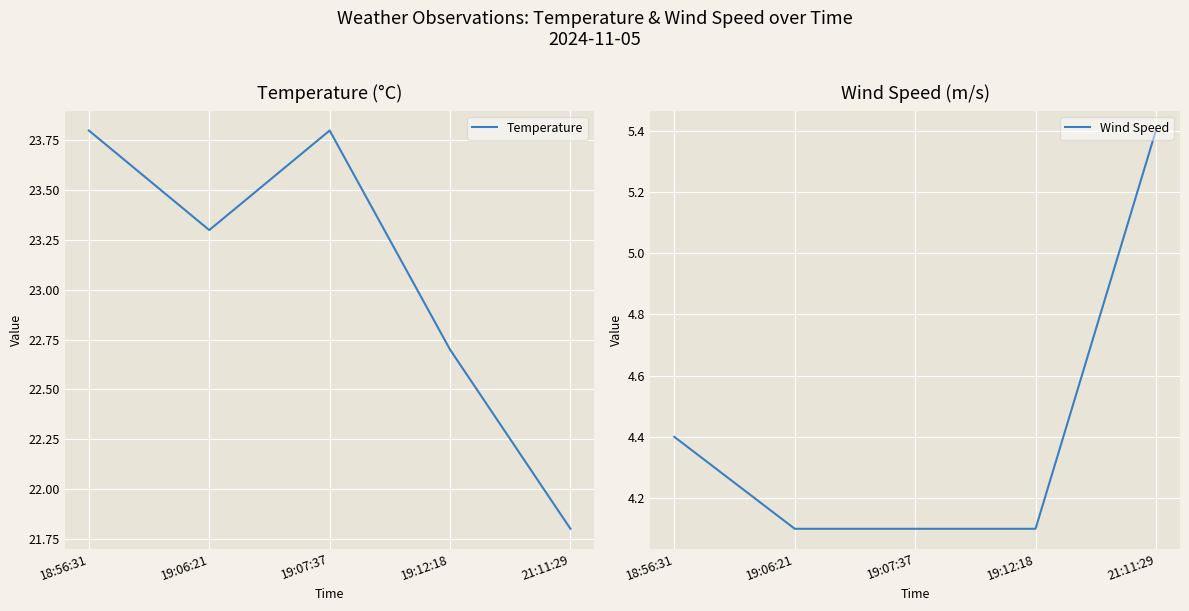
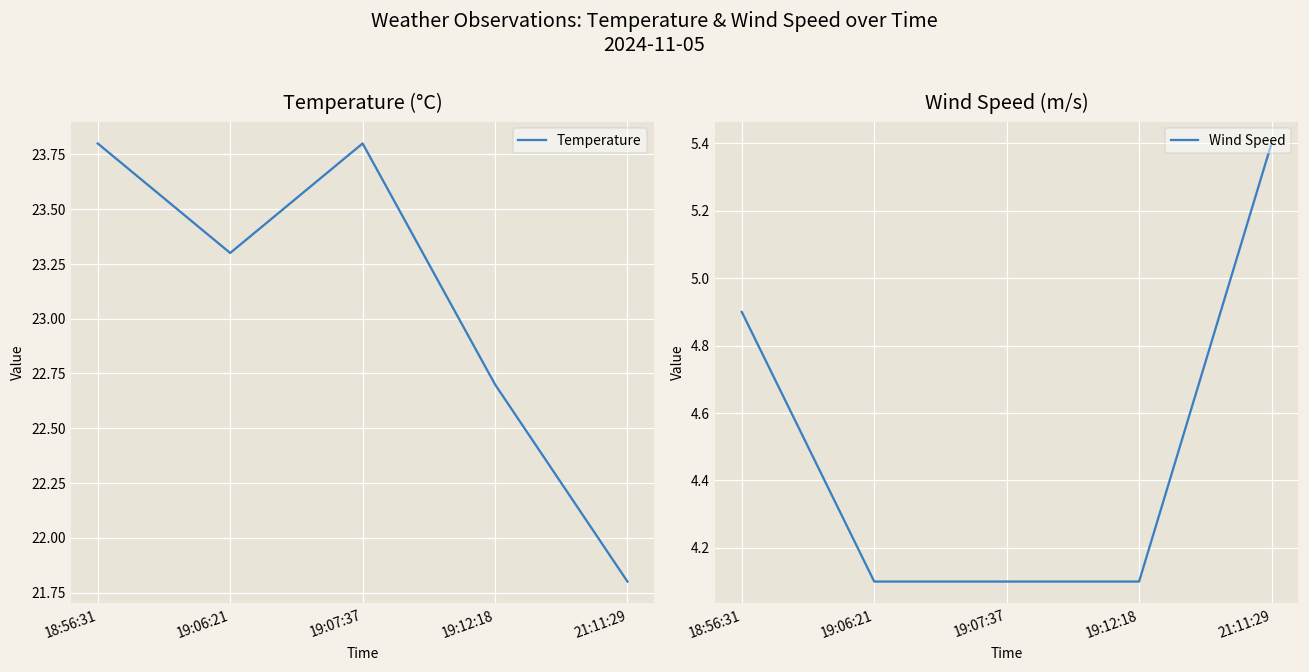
Wind Speed (m/s), 18:56:31: 4.4 -> 4.9
